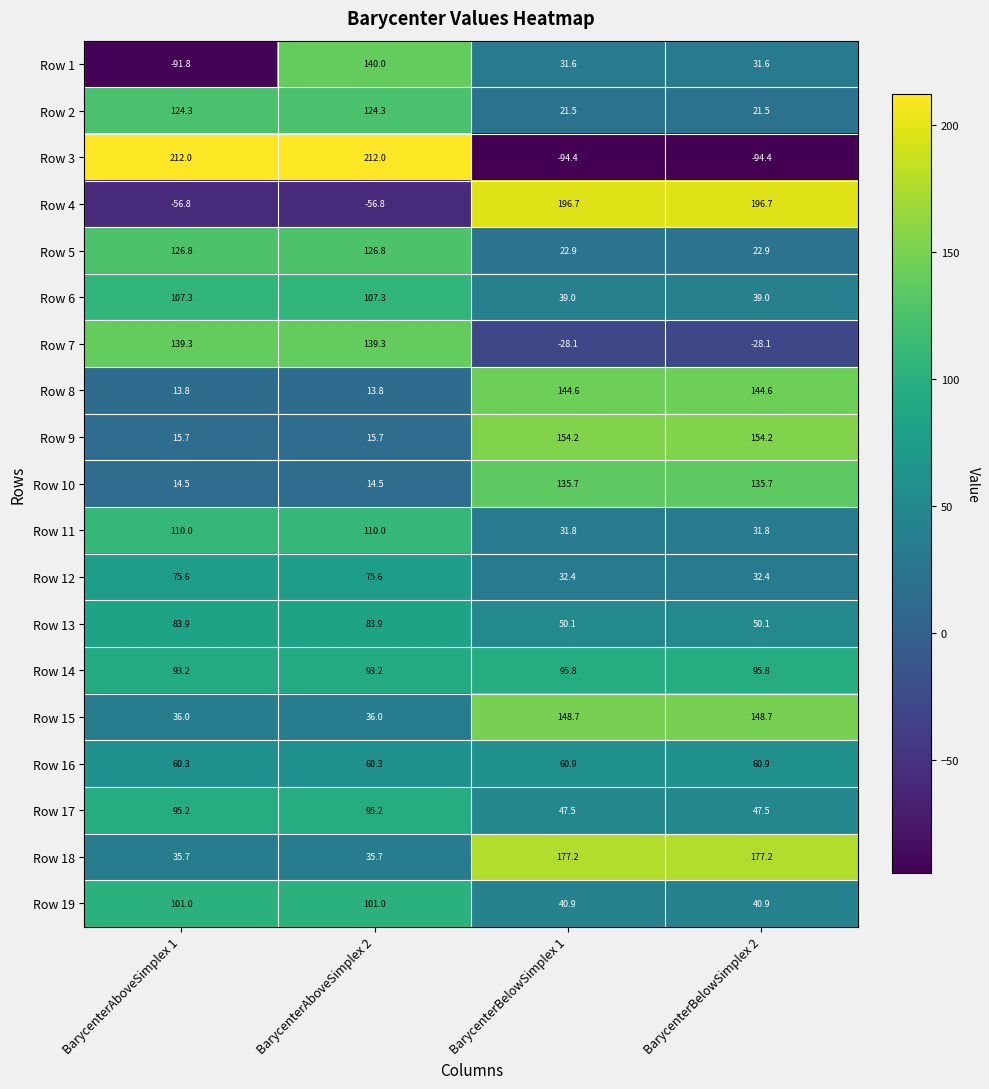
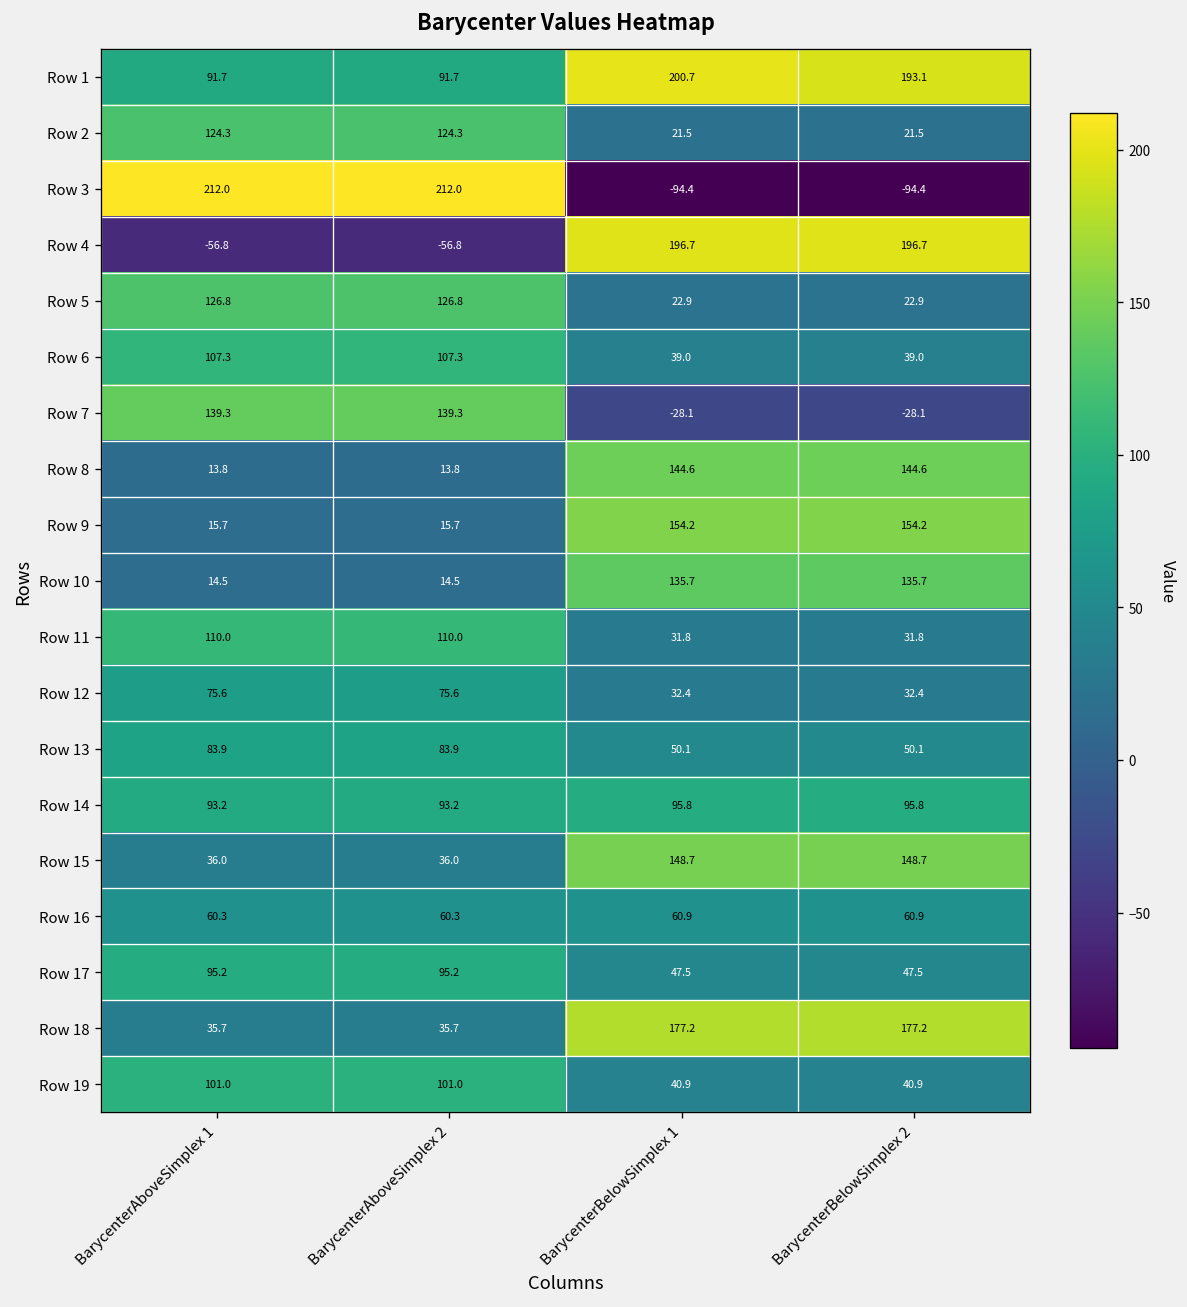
Row 1, BarycenterAboveSimplex 1: -91.8 -> 91.7
Row 1, BarycenterAboveSimplex 2: 140.0 -> 91.7
Row 1, BarycenterBelowSimplex 1: 31.6 -> 200.7
Row 1, BarycenterBelowSimplex 2: 31.6 -> 193.1
